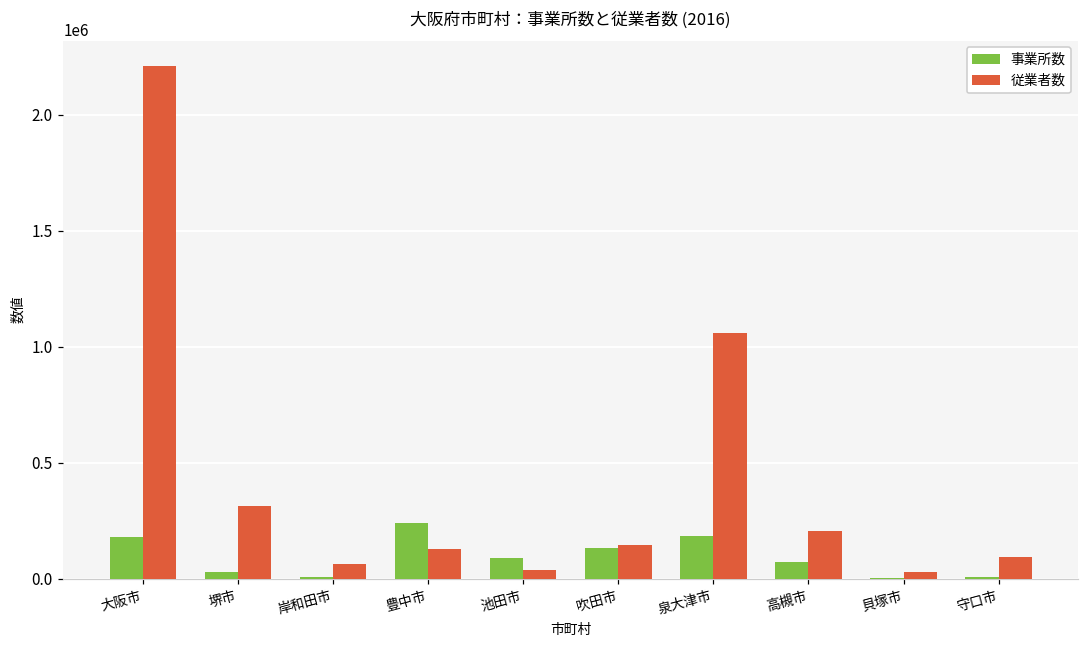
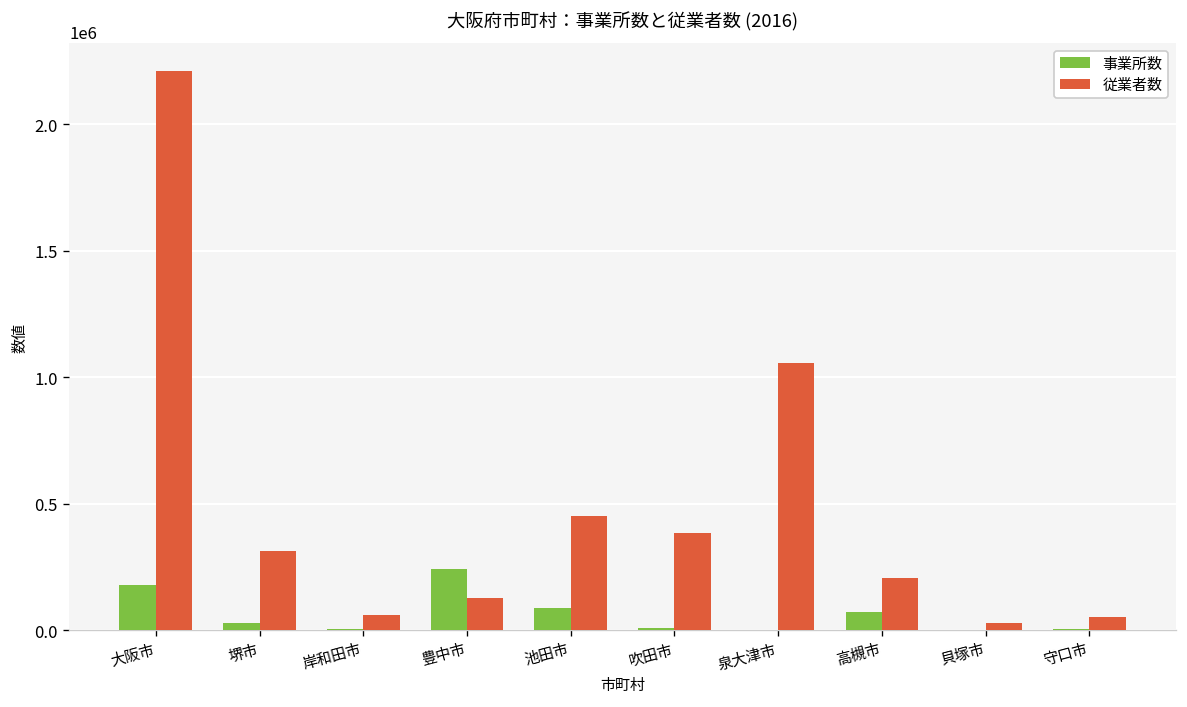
従業者数, 池田市: 40000 -> 450000
事業所数, 吹田市: 130000 -> 10000
従業者数, 吹田市: 140000 -> 380000
事業所数, 泉大津市: 180000 -> 0
従業者数, 守口市: 90000 -> 50000
